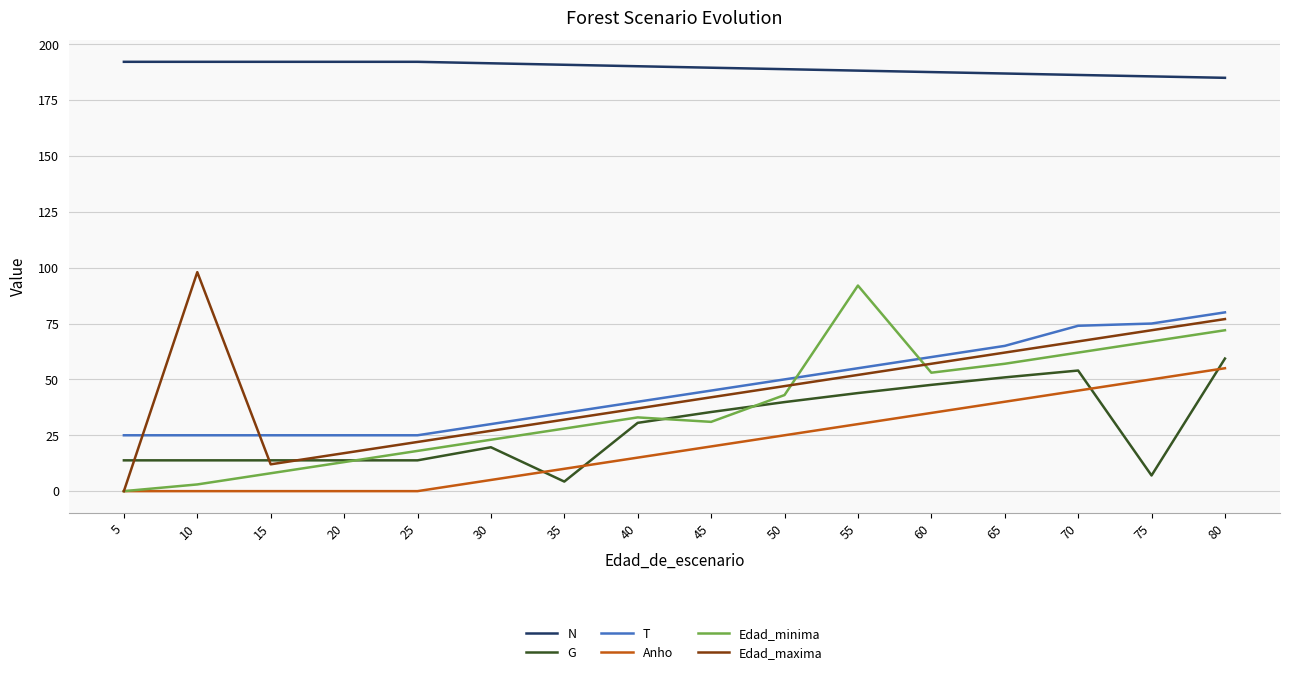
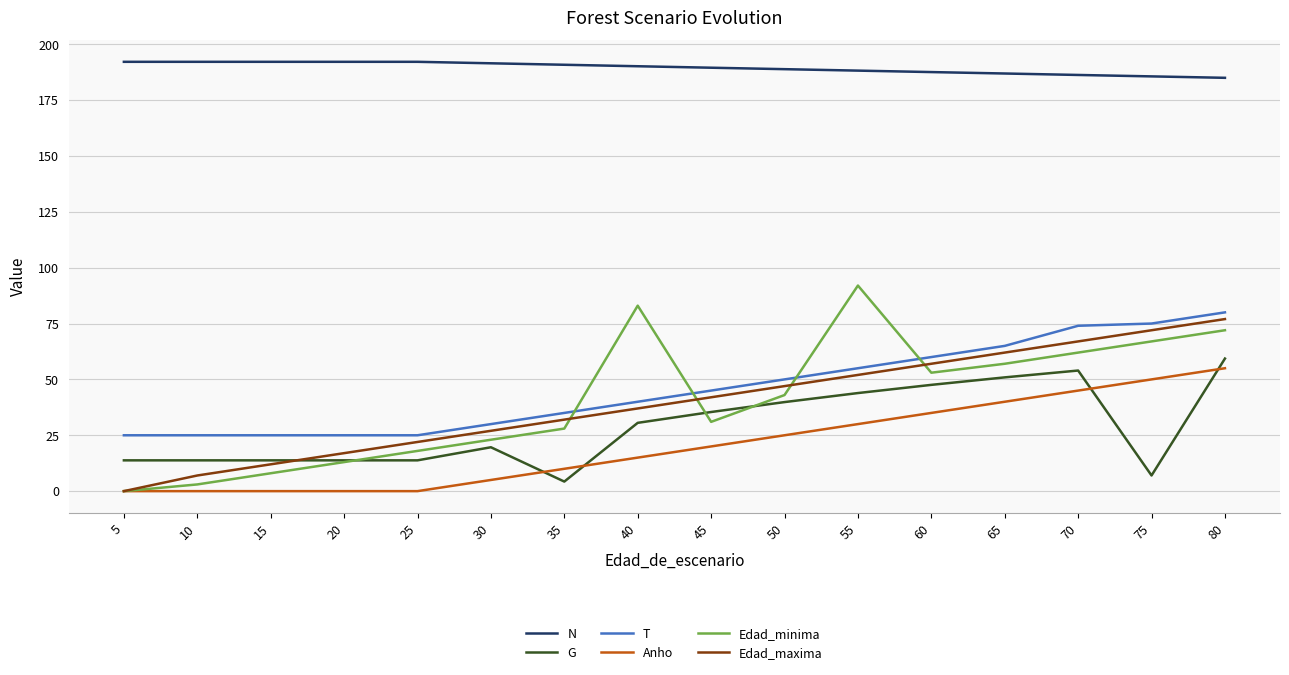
Edad_maxima, 10: 98 -> 7
Edad_minima, 40: 33 -> 83
